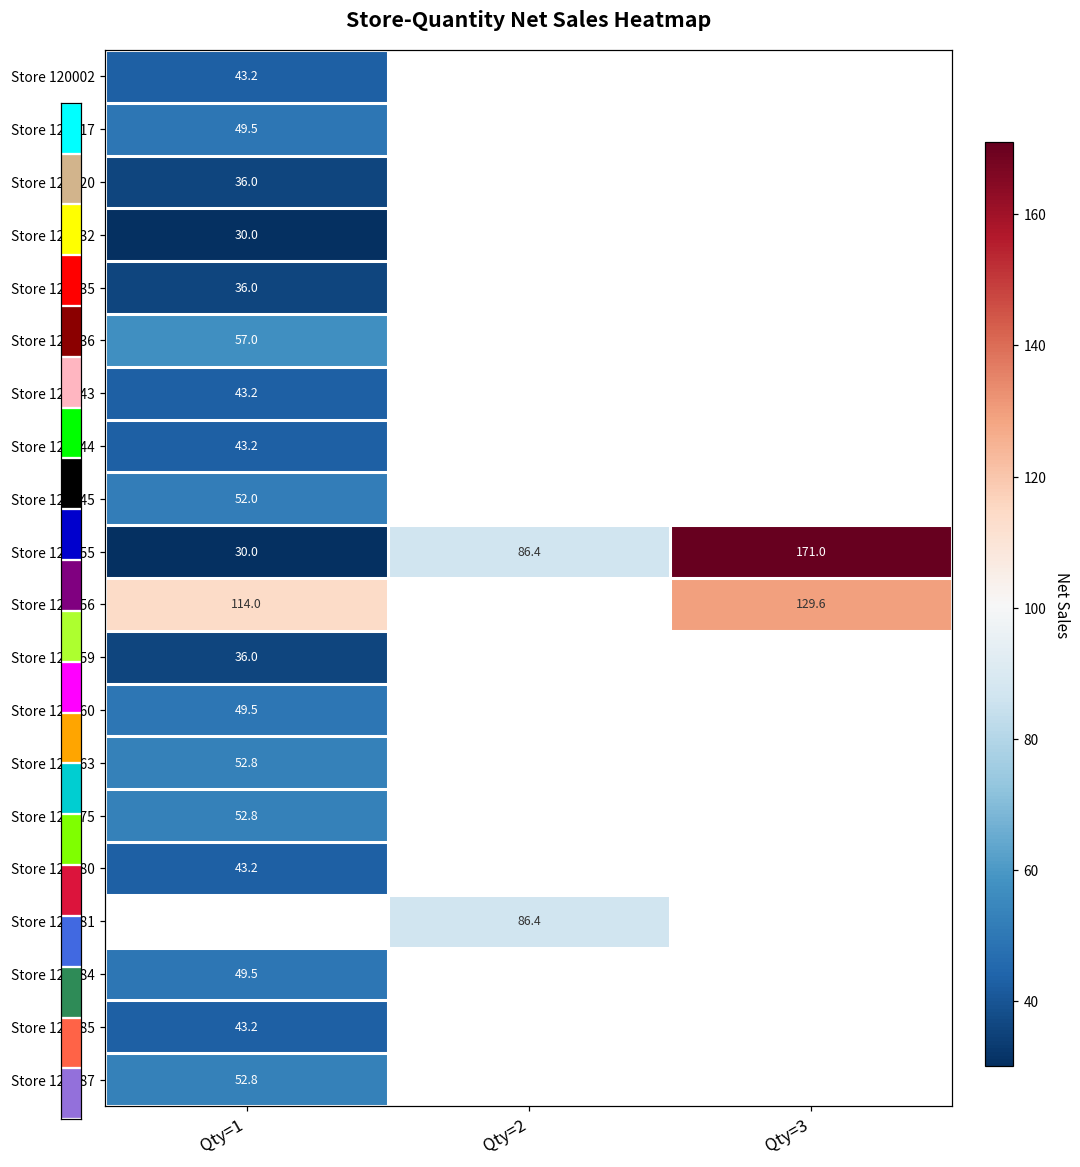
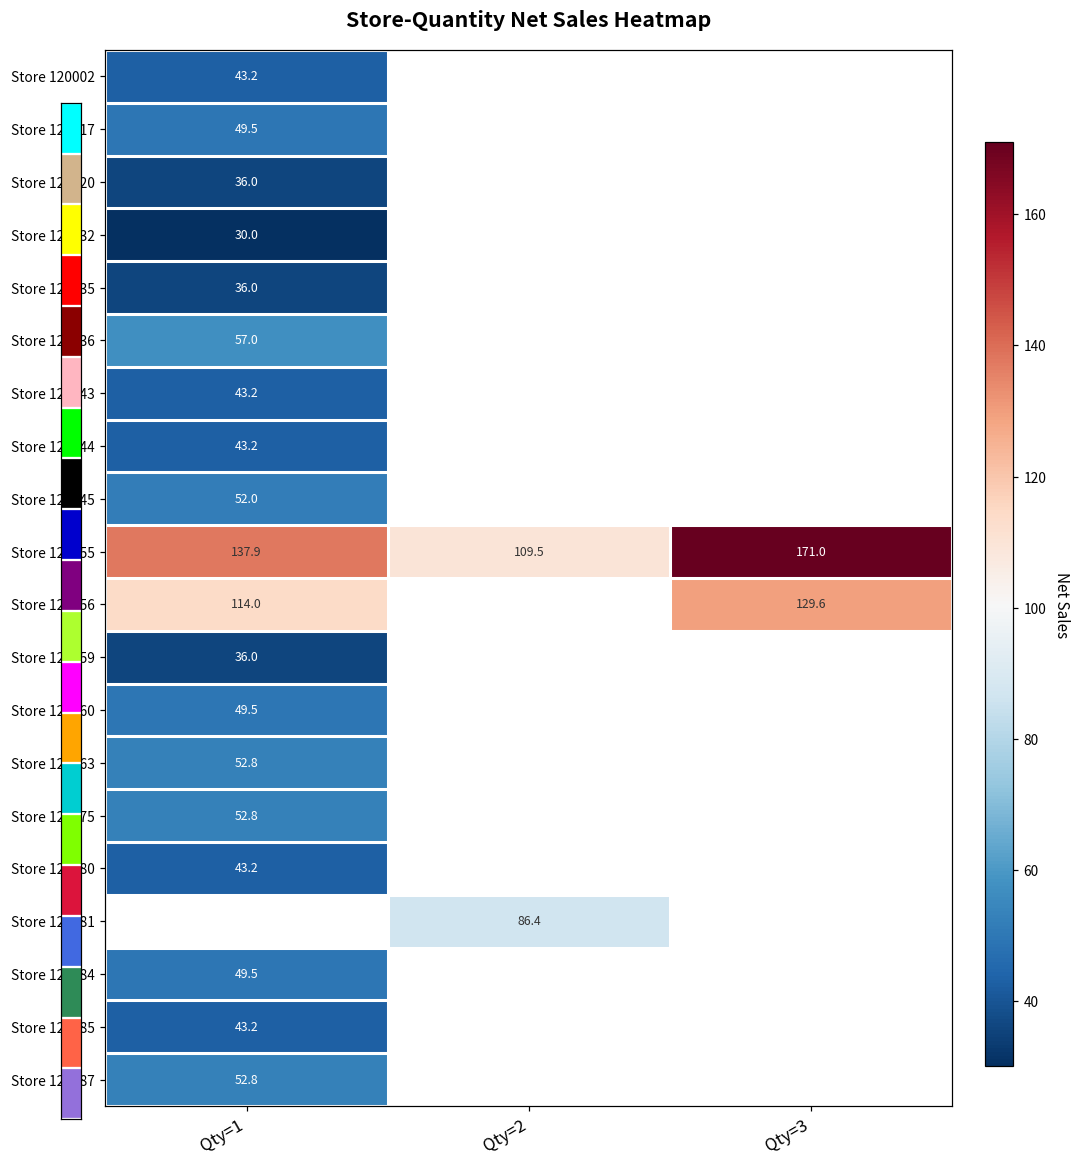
Store 120055, Qty=1: 30.0 -> 137.9
Store 120055, Qty=2: 86.4 -> 109.5
